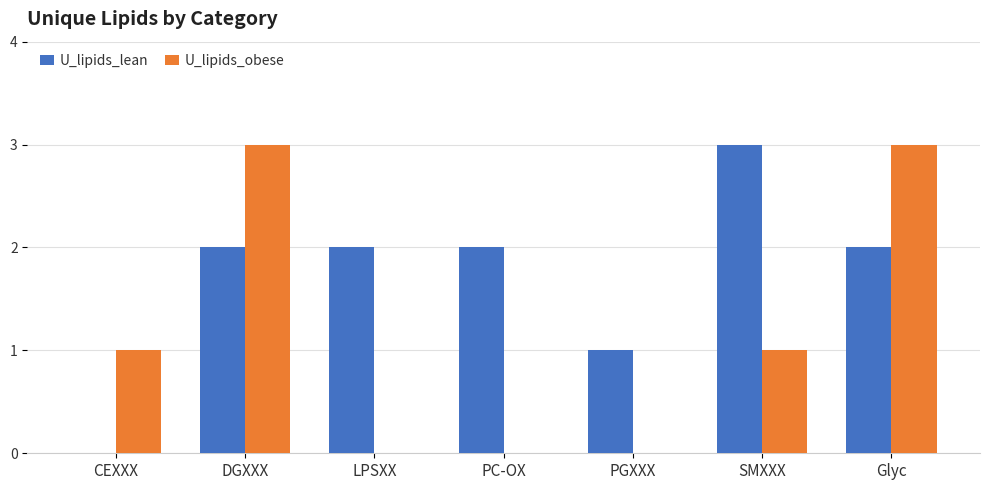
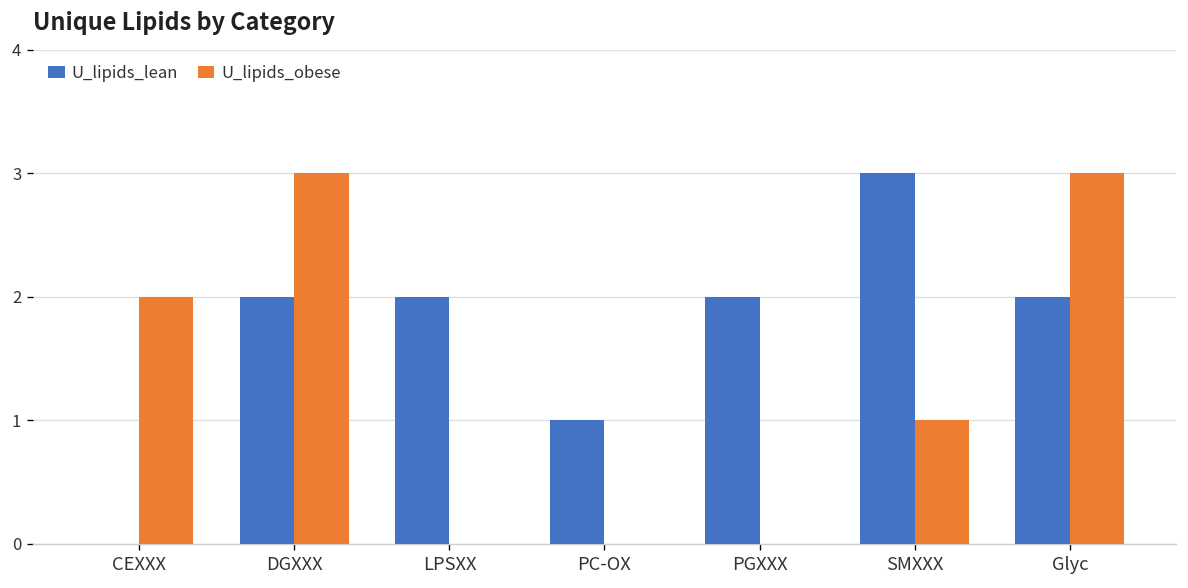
U_lipids_obese, CEXXX: 1 -> 2
U_lipids_lean, PC-OX: 2 -> 1
U_lipids_lean, PGXXX: 1 -> 2
